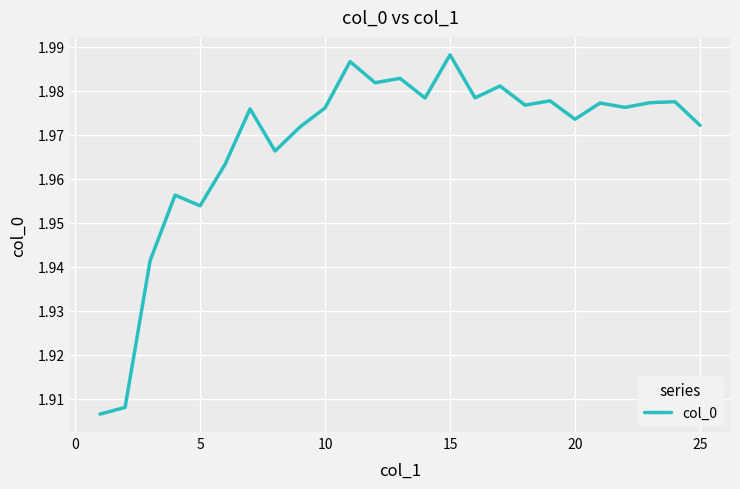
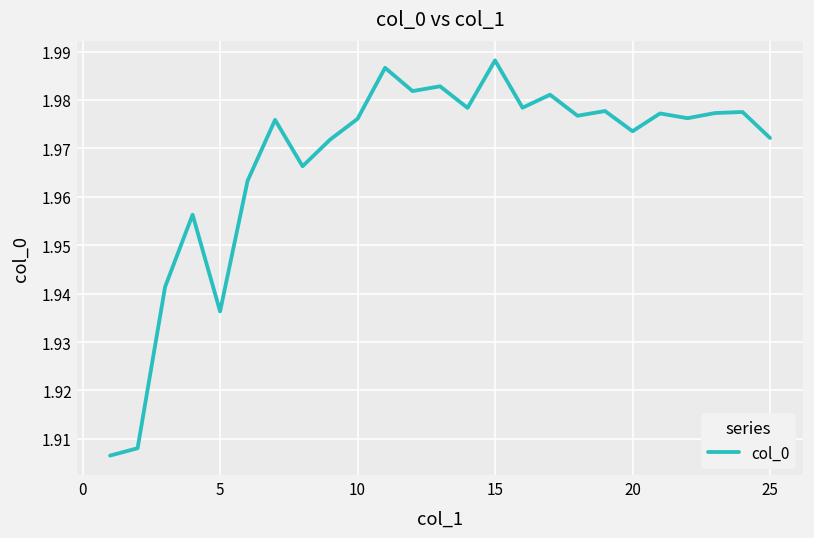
5: 1.954 -> 1.936
